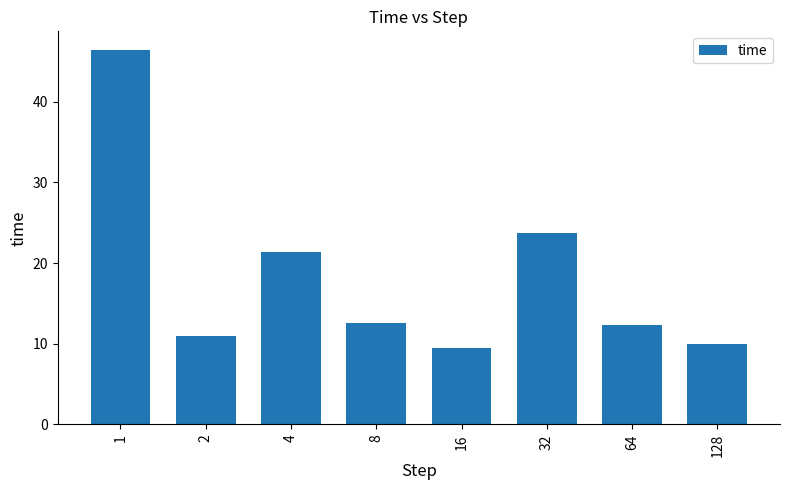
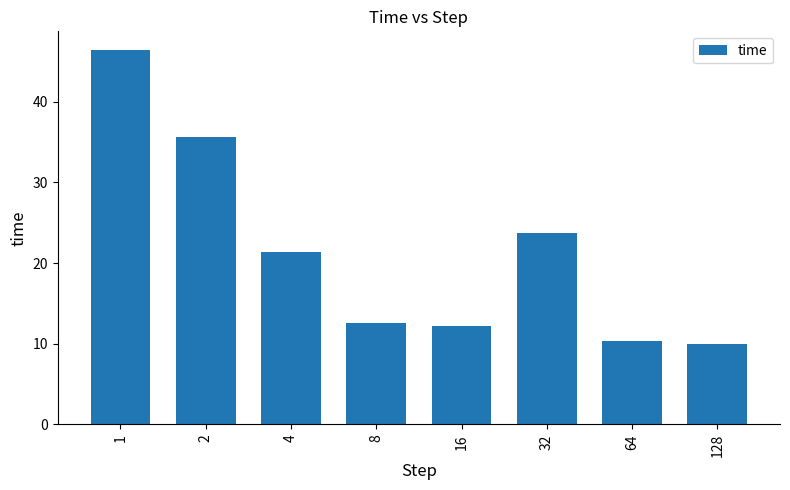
2: 11 -> 36
16: 10 -> 12
64: 12 -> 10
